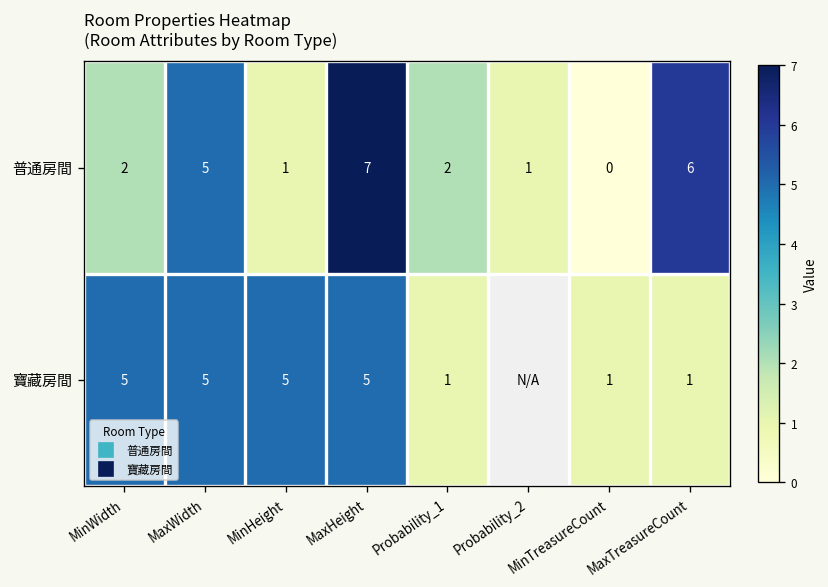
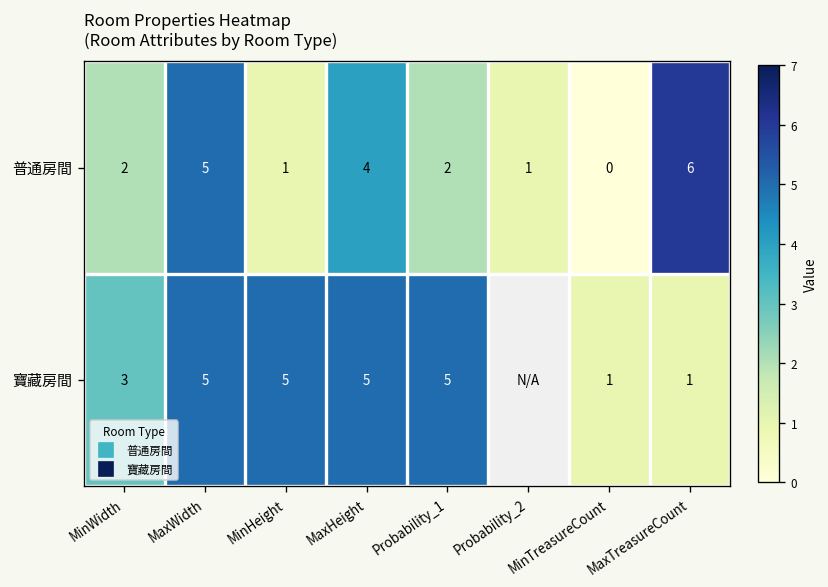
普通房間, MaxHeight: 7 -> 4
寶藏房間, MinWidth: 5 -> 3
寶藏房間, Probability_1: 1 -> 5
